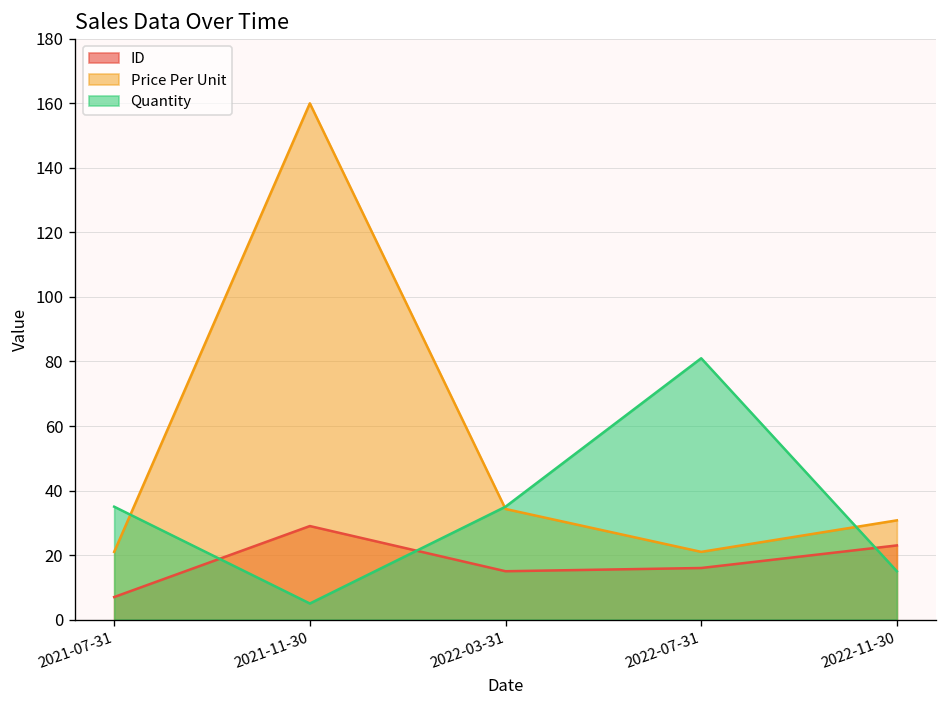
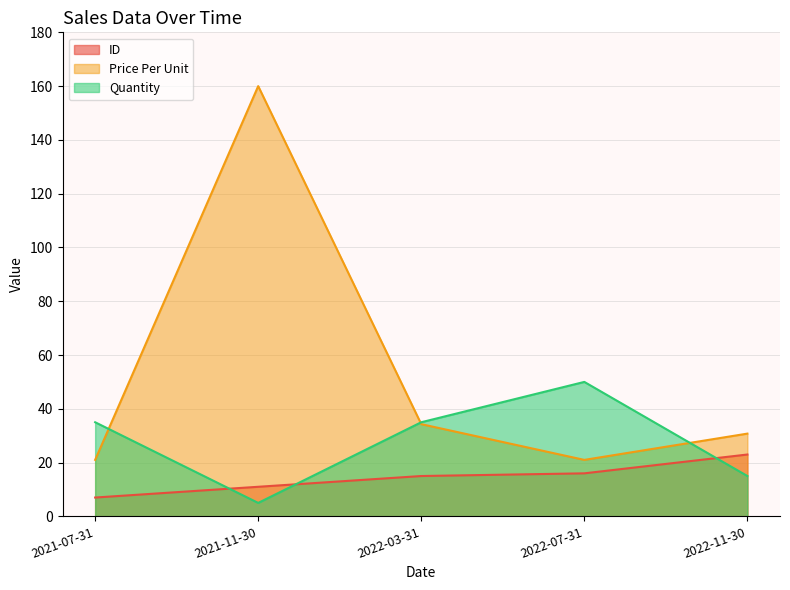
ID, 2021-11-30: 29 -> 11
Quantity, 2022-07-31: 81 -> 50
